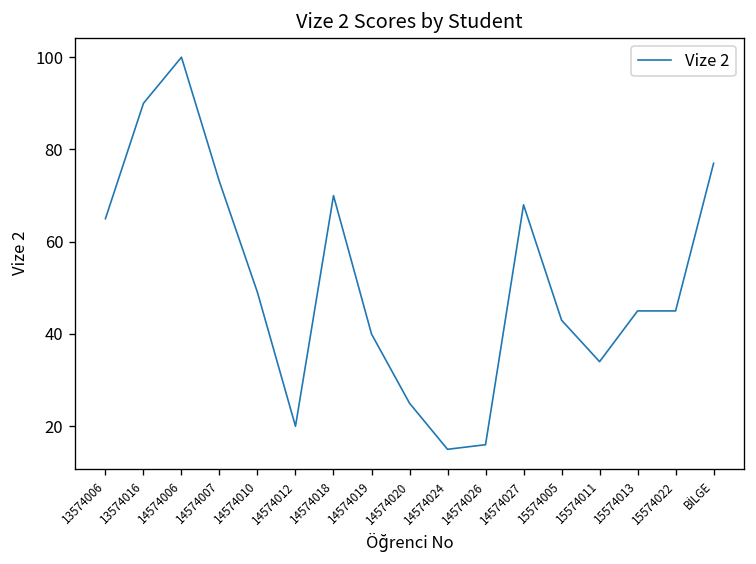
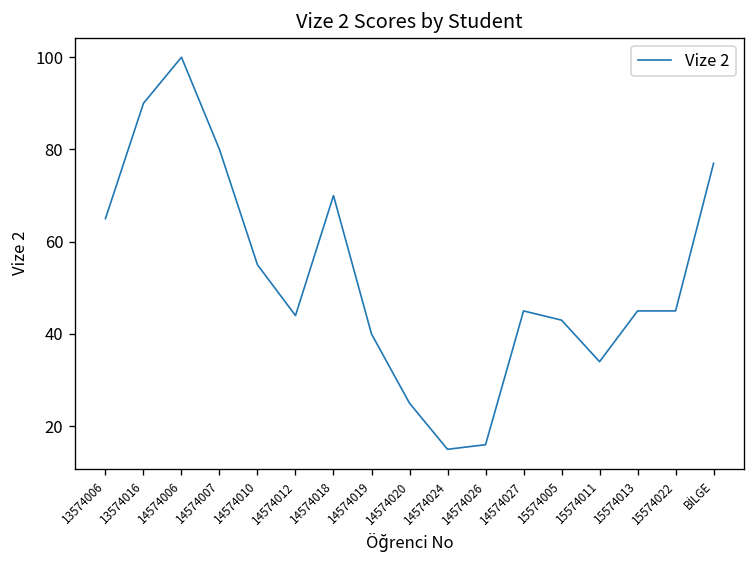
14574007: 73 -> 80
14574010: 49 -> 55
14574012: 20 -> 44
14574027: 68 -> 45
